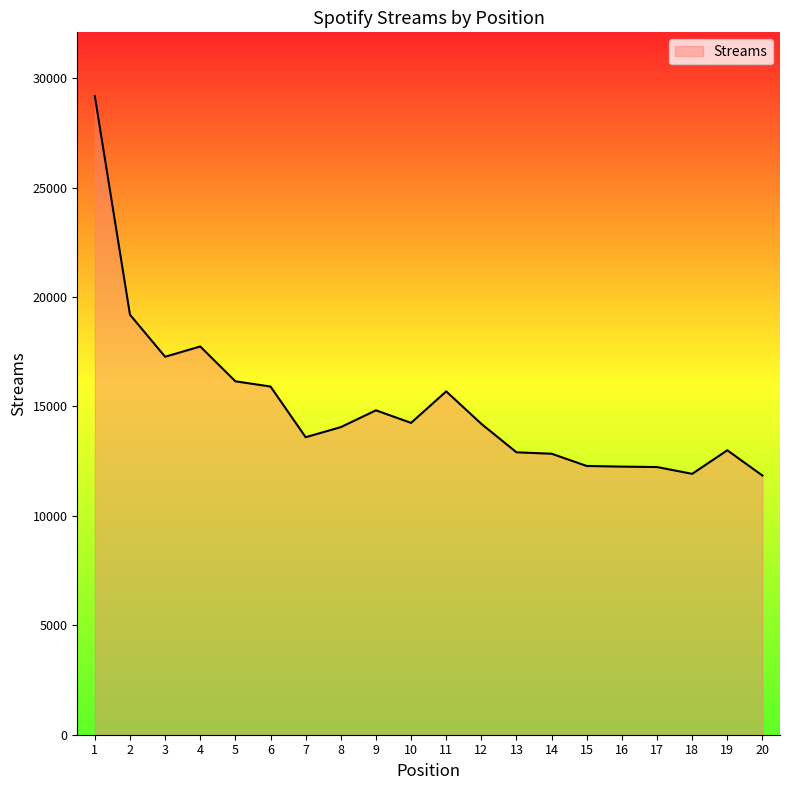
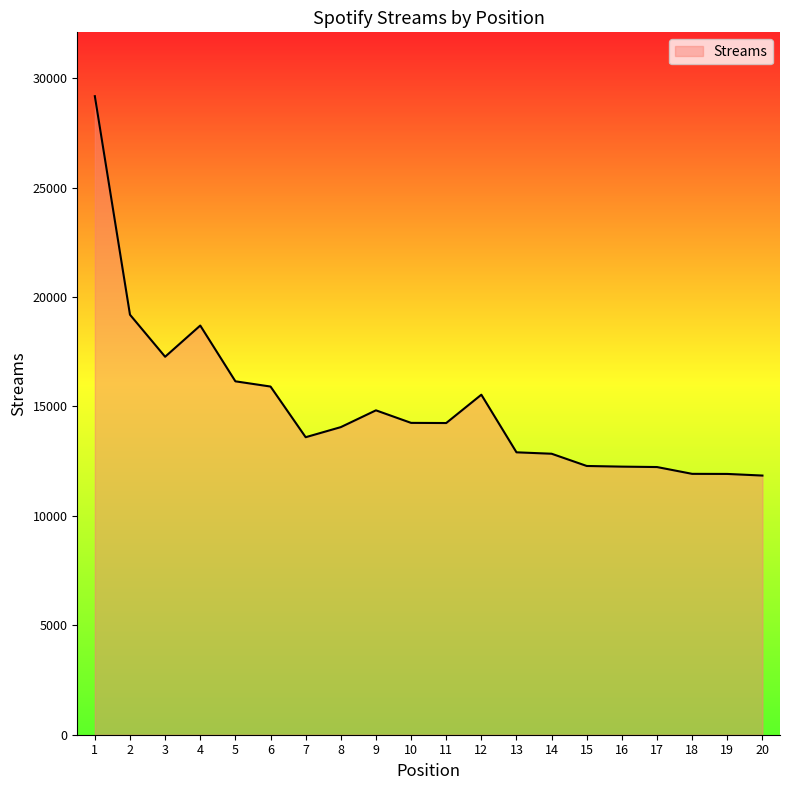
4: 17700 -> 18700
11: 15700 -> 14200
12: 14200 -> 15500
19: 13000 -> 11900
